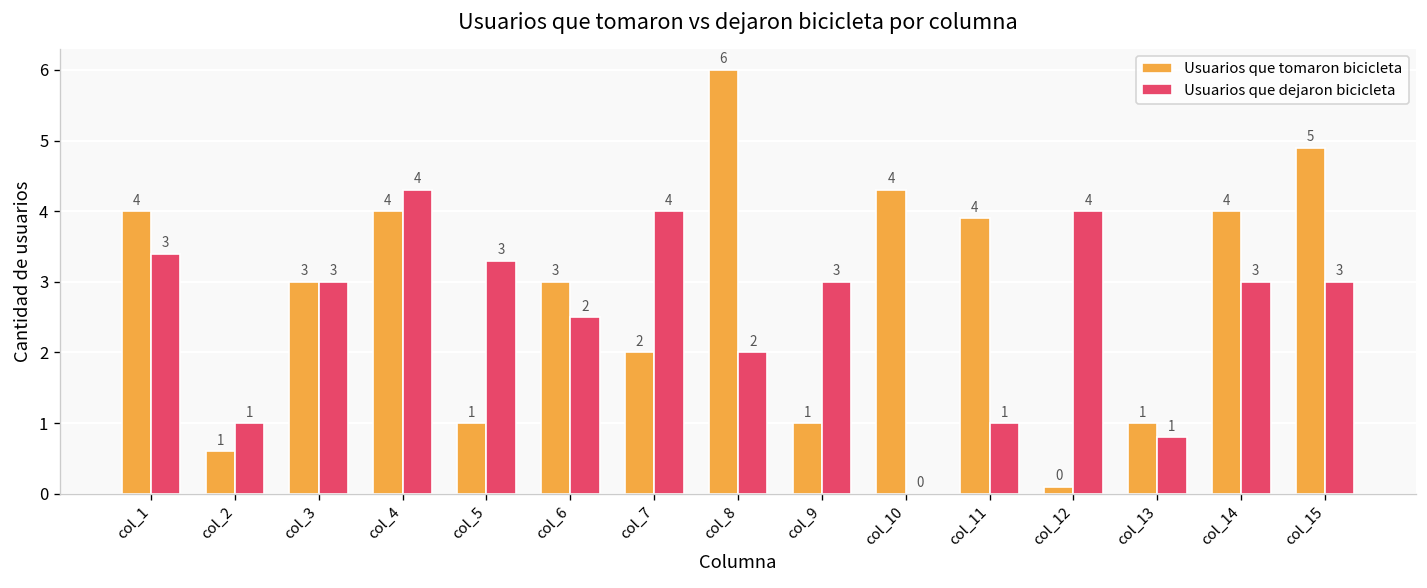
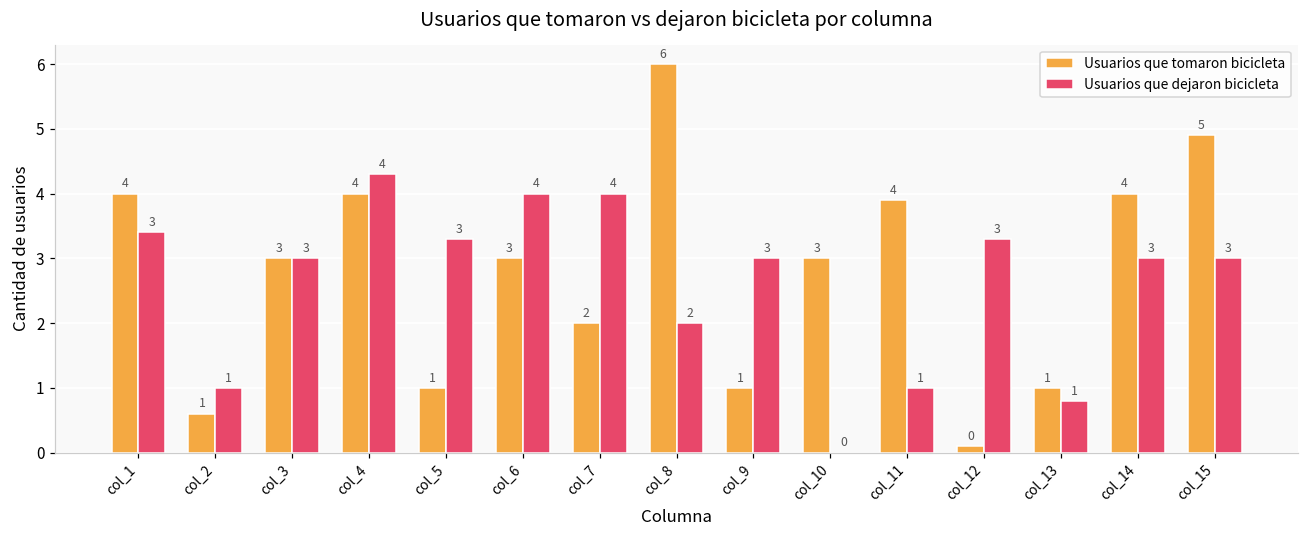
Usuarios que dejaron bicicleta, col_6: 2 -> 4
Usuarios que tomaron bicicleta, col_10: 4 -> 3
Usuarios que dejaron bicicleta, col_12: 4 -> 3
